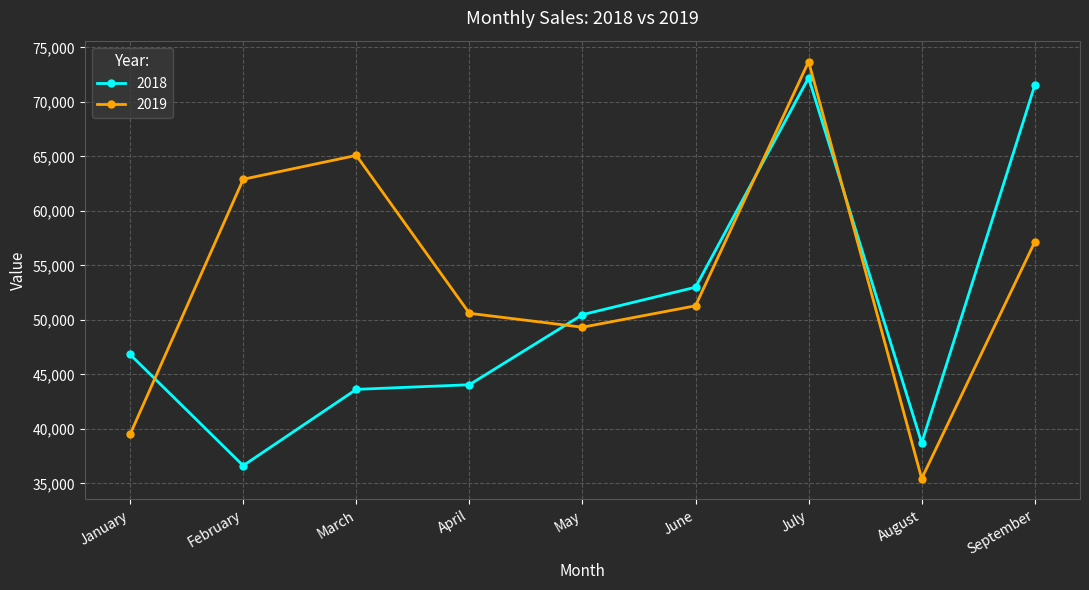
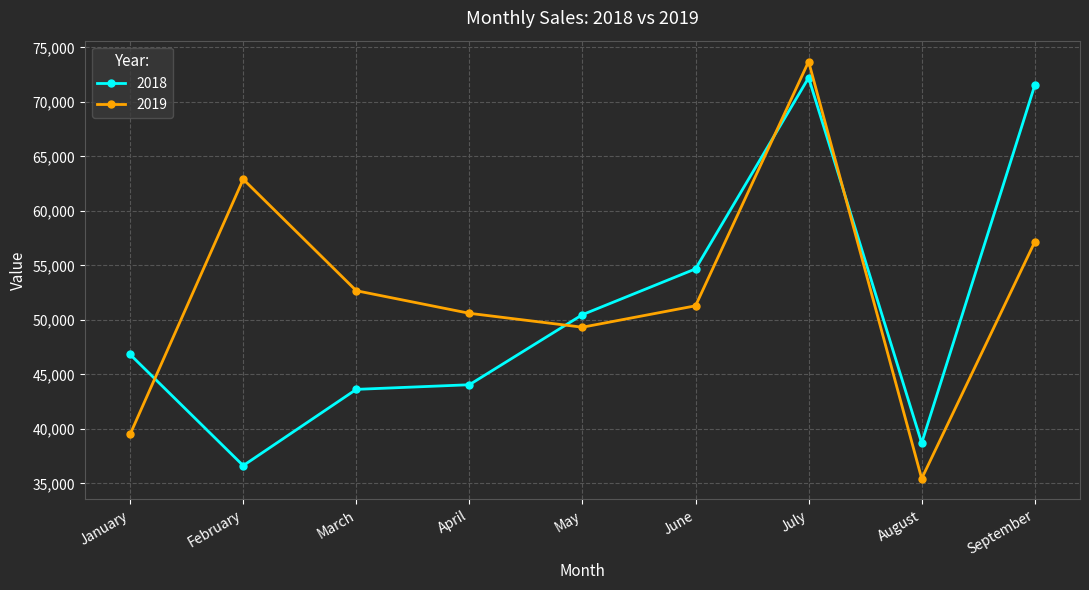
2019, March: 65,100 -> 52,700
2018, June: 53,000 -> 54,700
